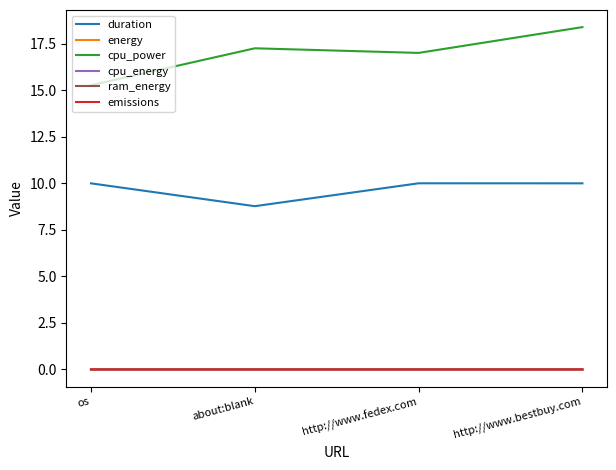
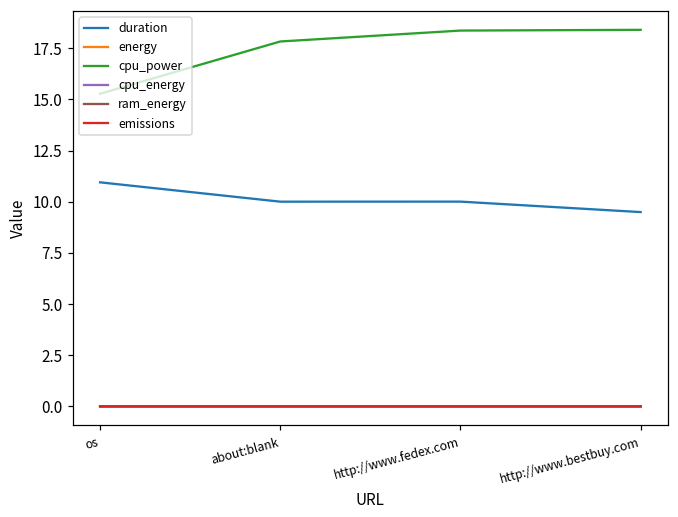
duration, os: 10.0 -> 10.9
duration, about:blank: 8.8 -> 10.0
cpu_power, about:blank: 17.3 -> 17.8
cpu_power, http://www.fedex.com: 17.0 -> 18.4
duration, http://www.bestbuy.com: 10.0 -> 9.5
